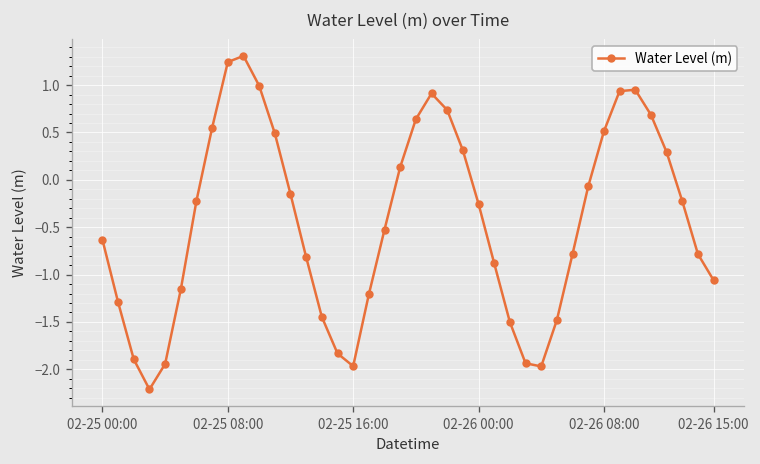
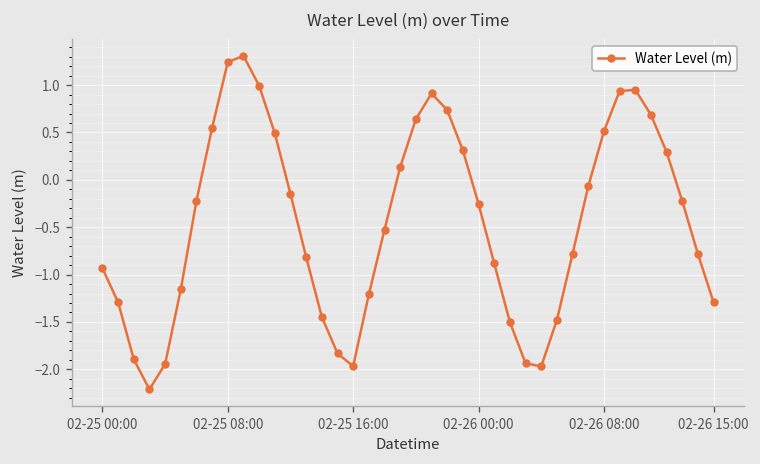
02-25 00:00: -0.6 -> -0.9
02-26 15:00: -1.1 -> -1.3
